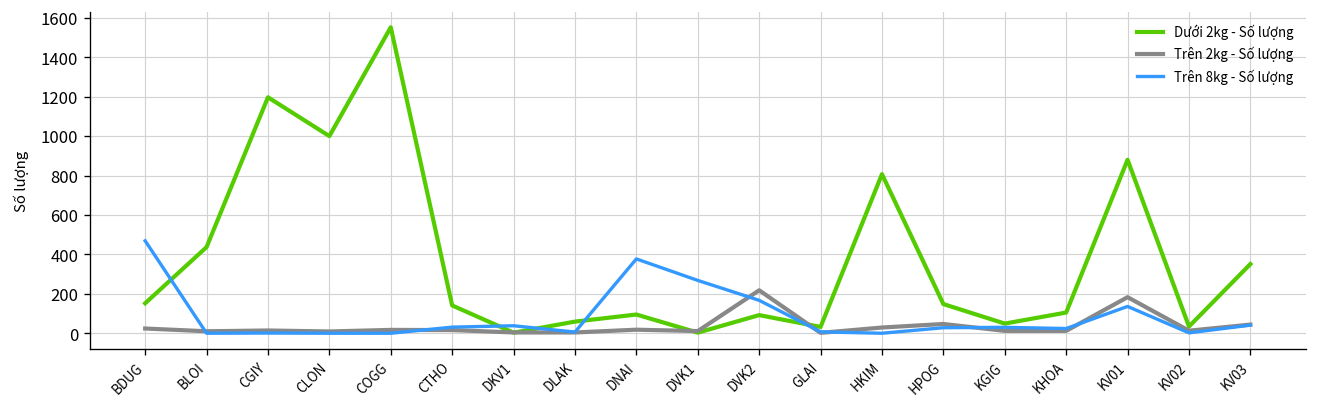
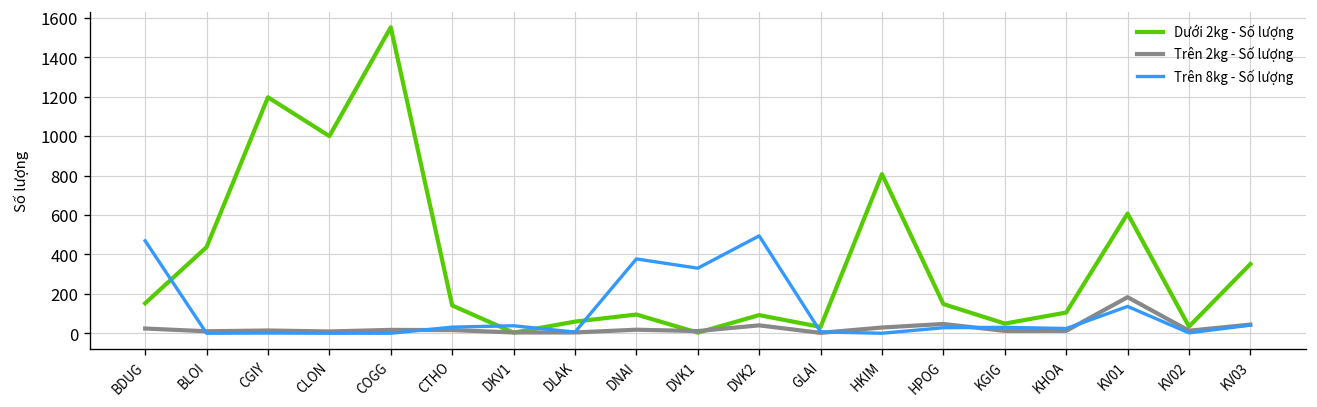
Trên 8kg - Số lượng, DVK1: 270 -> 330
Trên 2kg - Số lượng, DVK2: 220 -> 40
Trên 8kg - Số lượng, DVK2: 170 -> 490
Dưới 2kg - Số lượng, KV01: 880 -> 610
